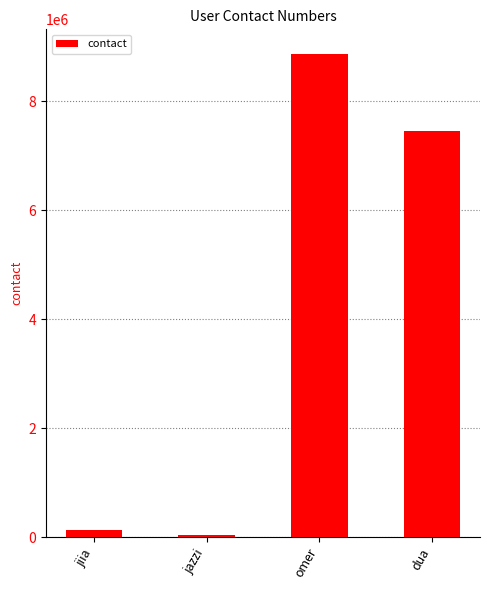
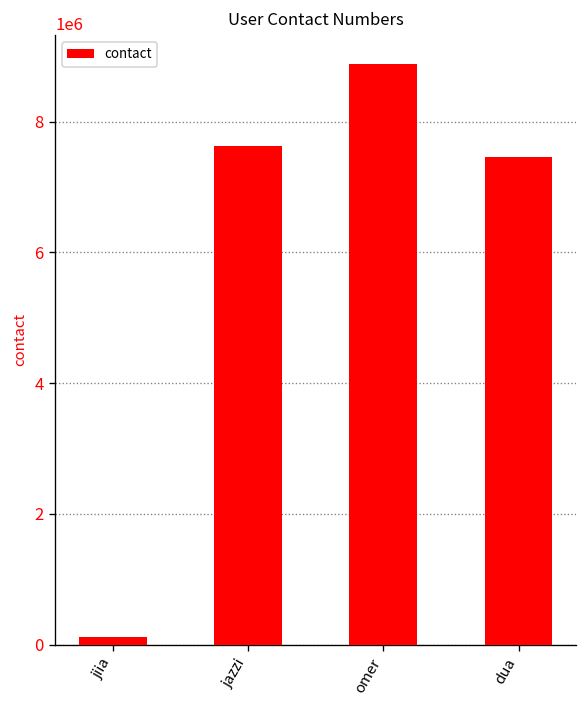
jazzi: 0 -> 7600000
